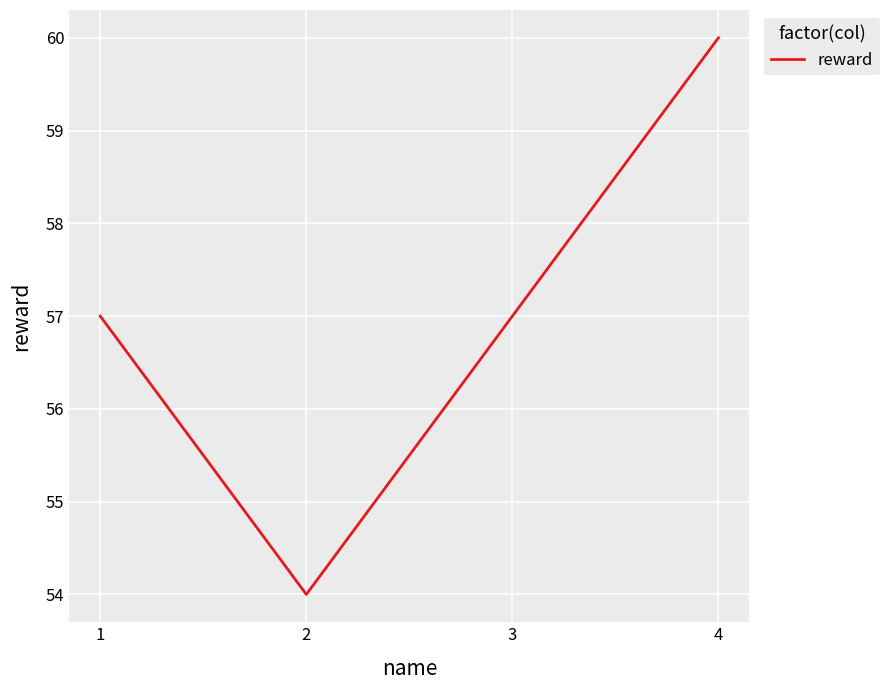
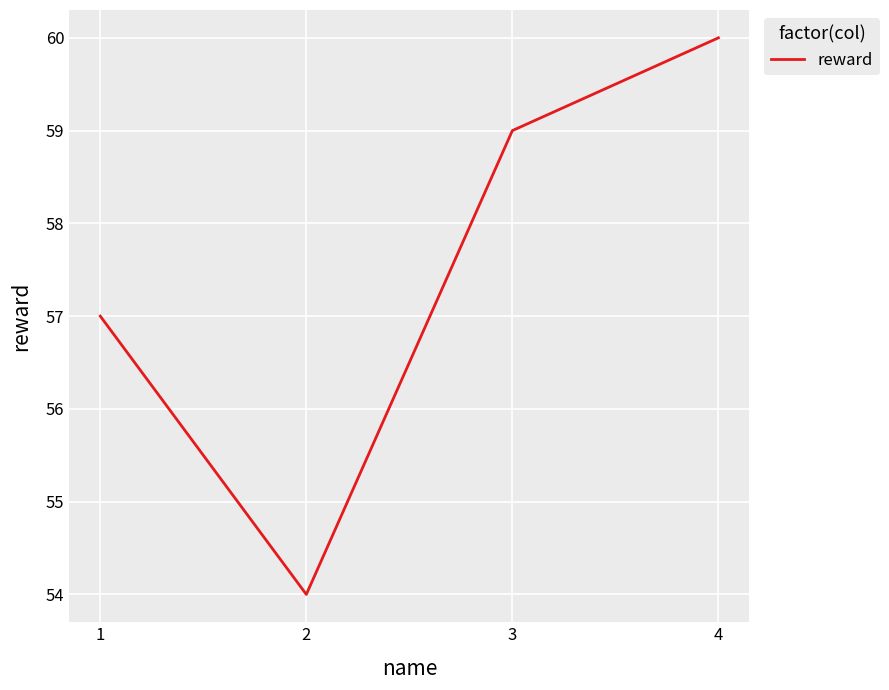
3: 57 -> 59
